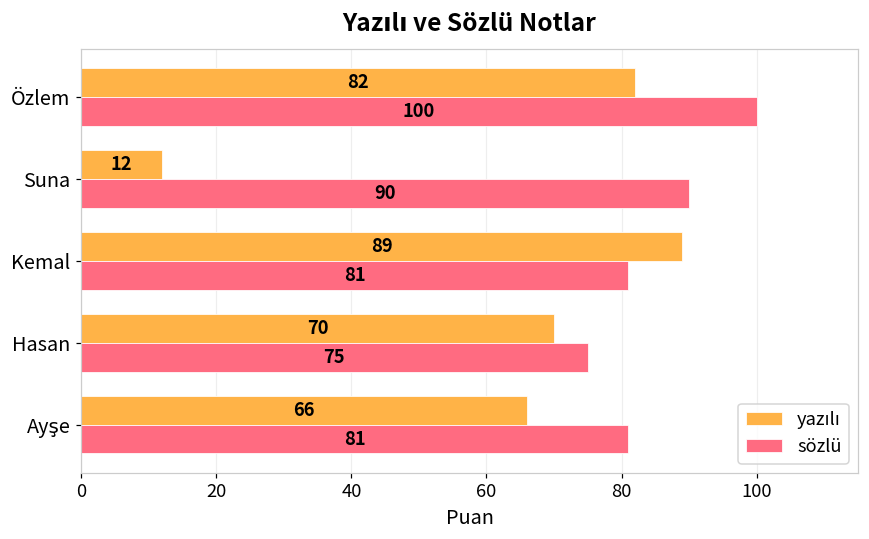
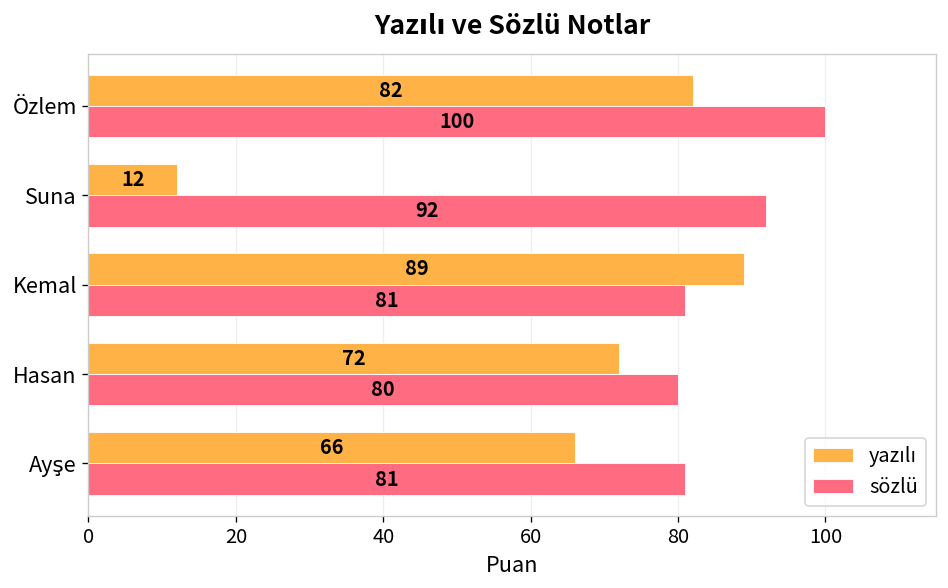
sözlü, Suna: 90 -> 92
yazılı, Hasan: 70 -> 72
sözlü, Hasan: 75 -> 80
